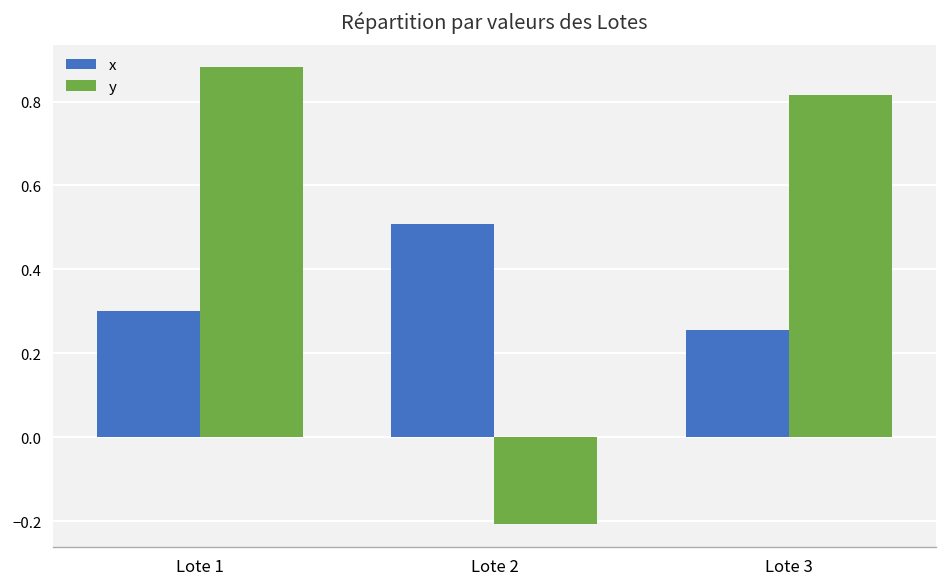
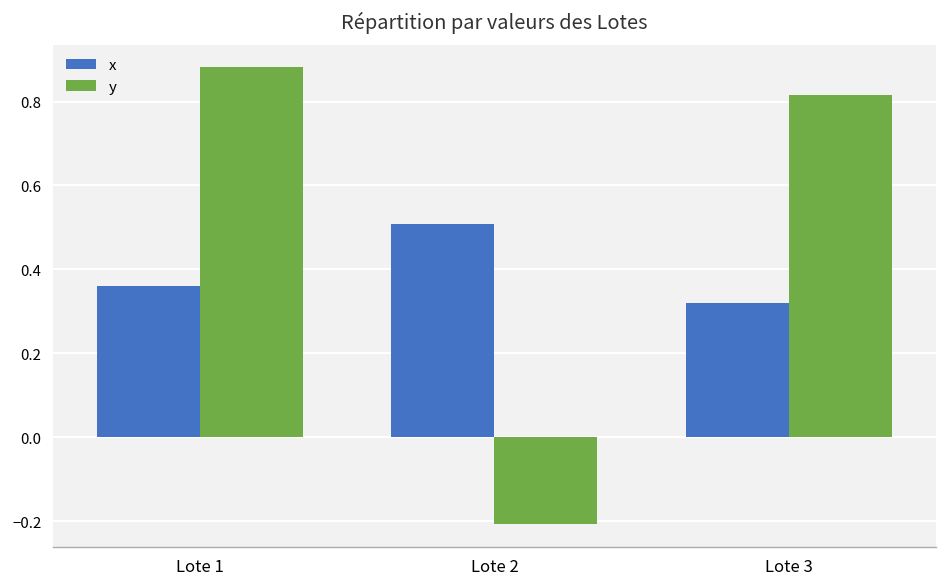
x, Lote 1: 0.30 -> 0.36
x, Lote 3: 0.25 -> 0.32
